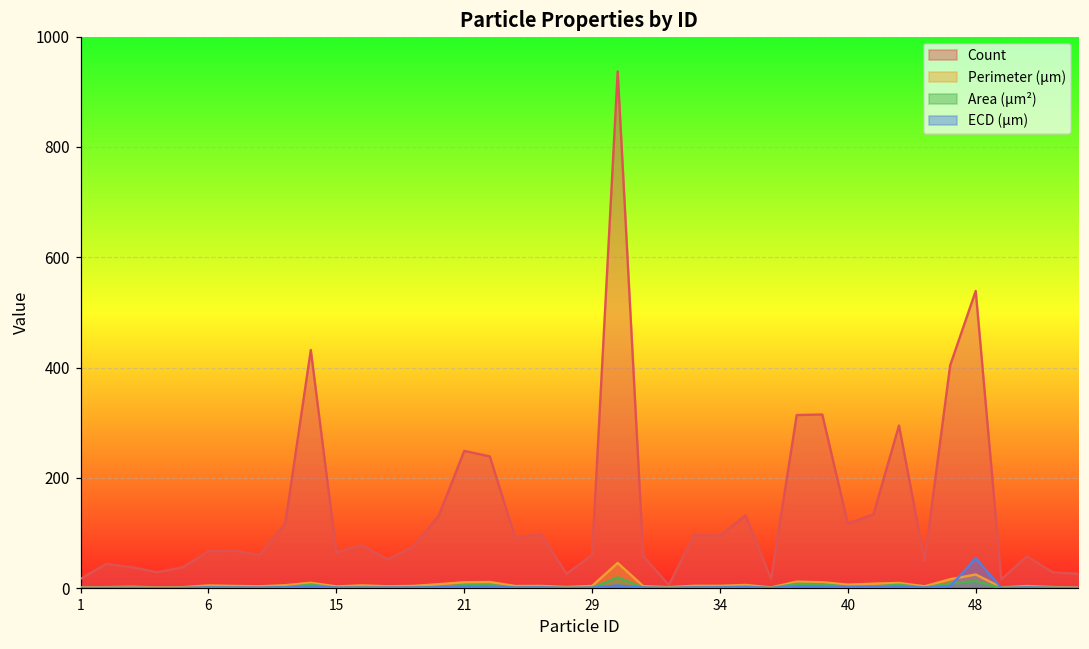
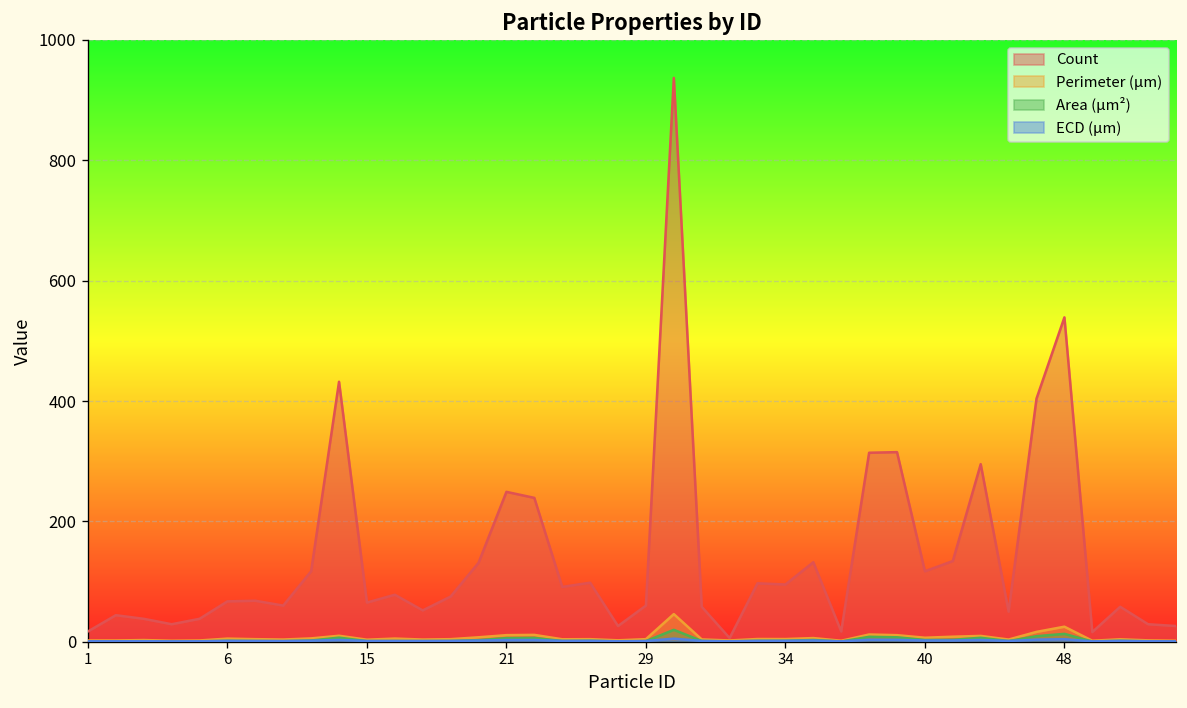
ECD (μm), 48: 50 -> 0
